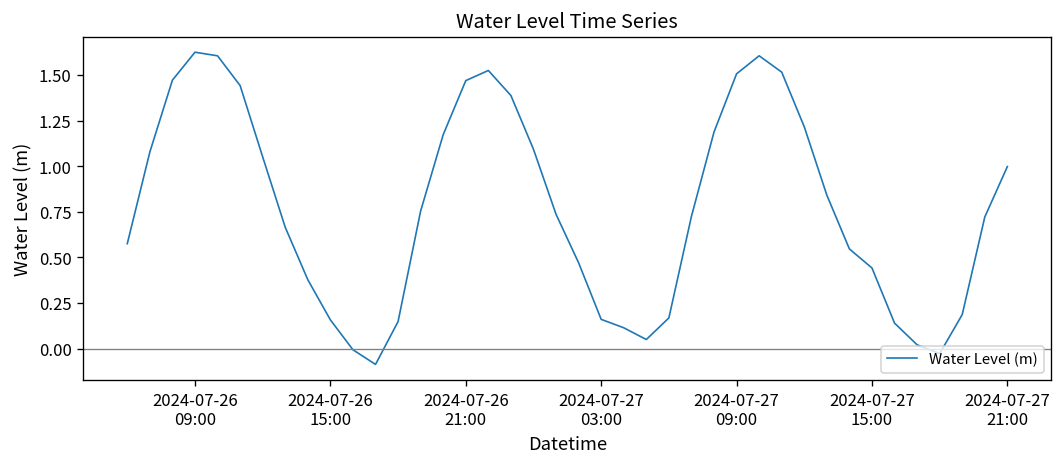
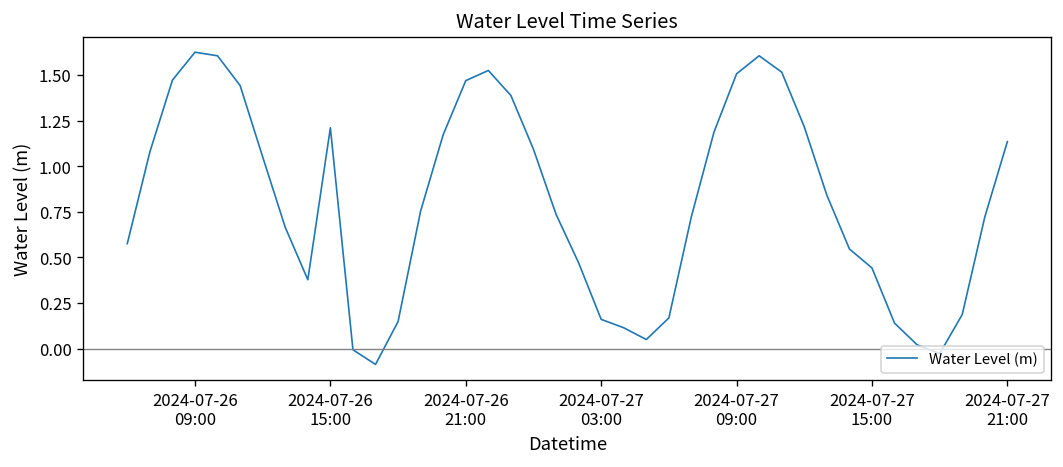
2024-07-26 15:00: 0.16 -> 1.21
2024-07-27 21:00: 1.00 -> 1.13
